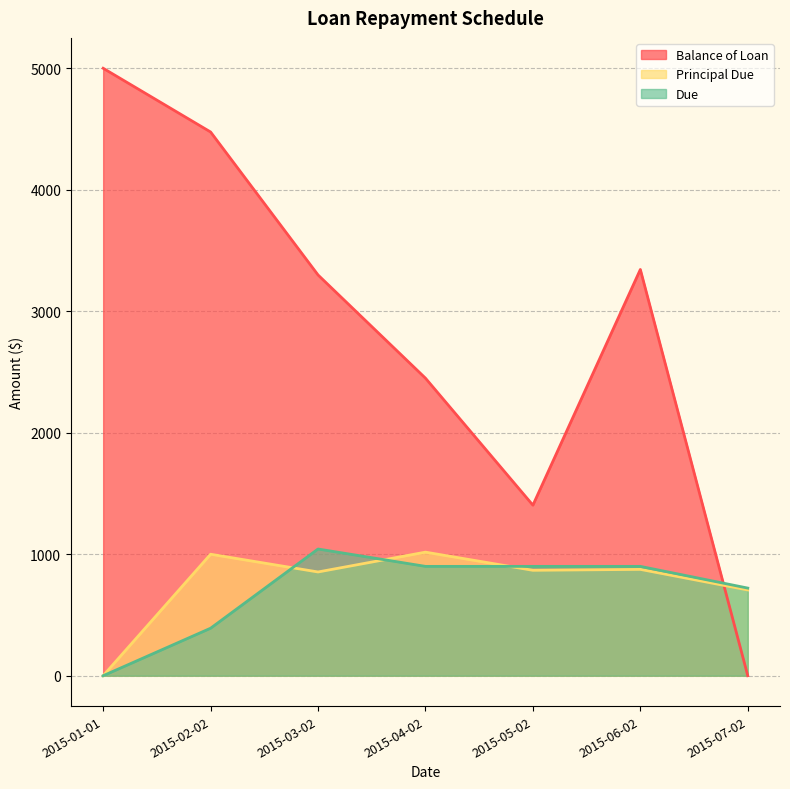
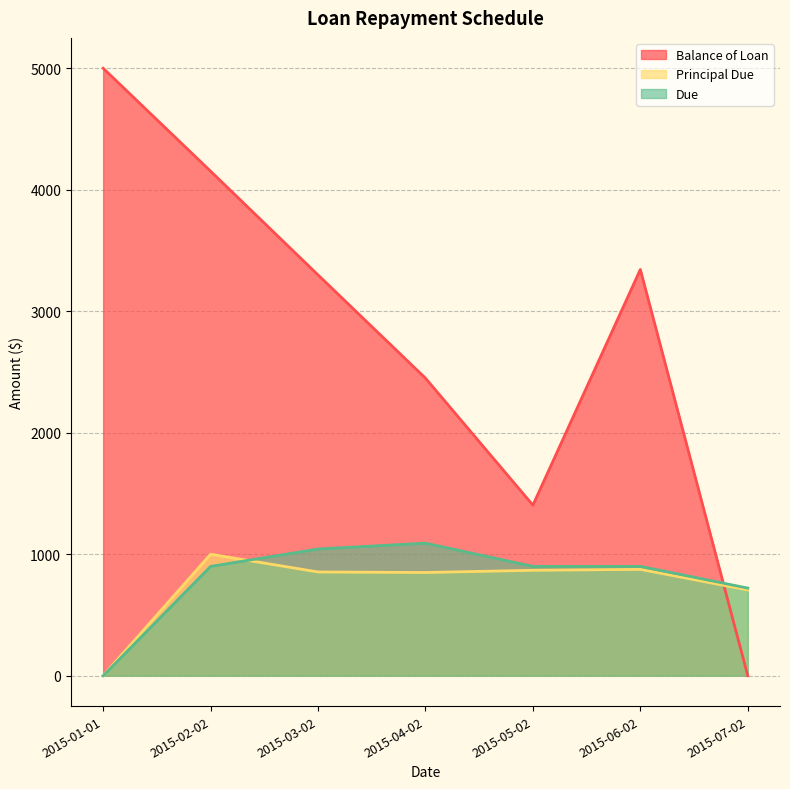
Balance of Loan, 2015-02-02: 4480 -> 4150
Due, 2015-02-02: 390 -> 900
Principal Due, 2015-04-02: 1020 -> 850
Due, 2015-04-02: 900 -> 1090
